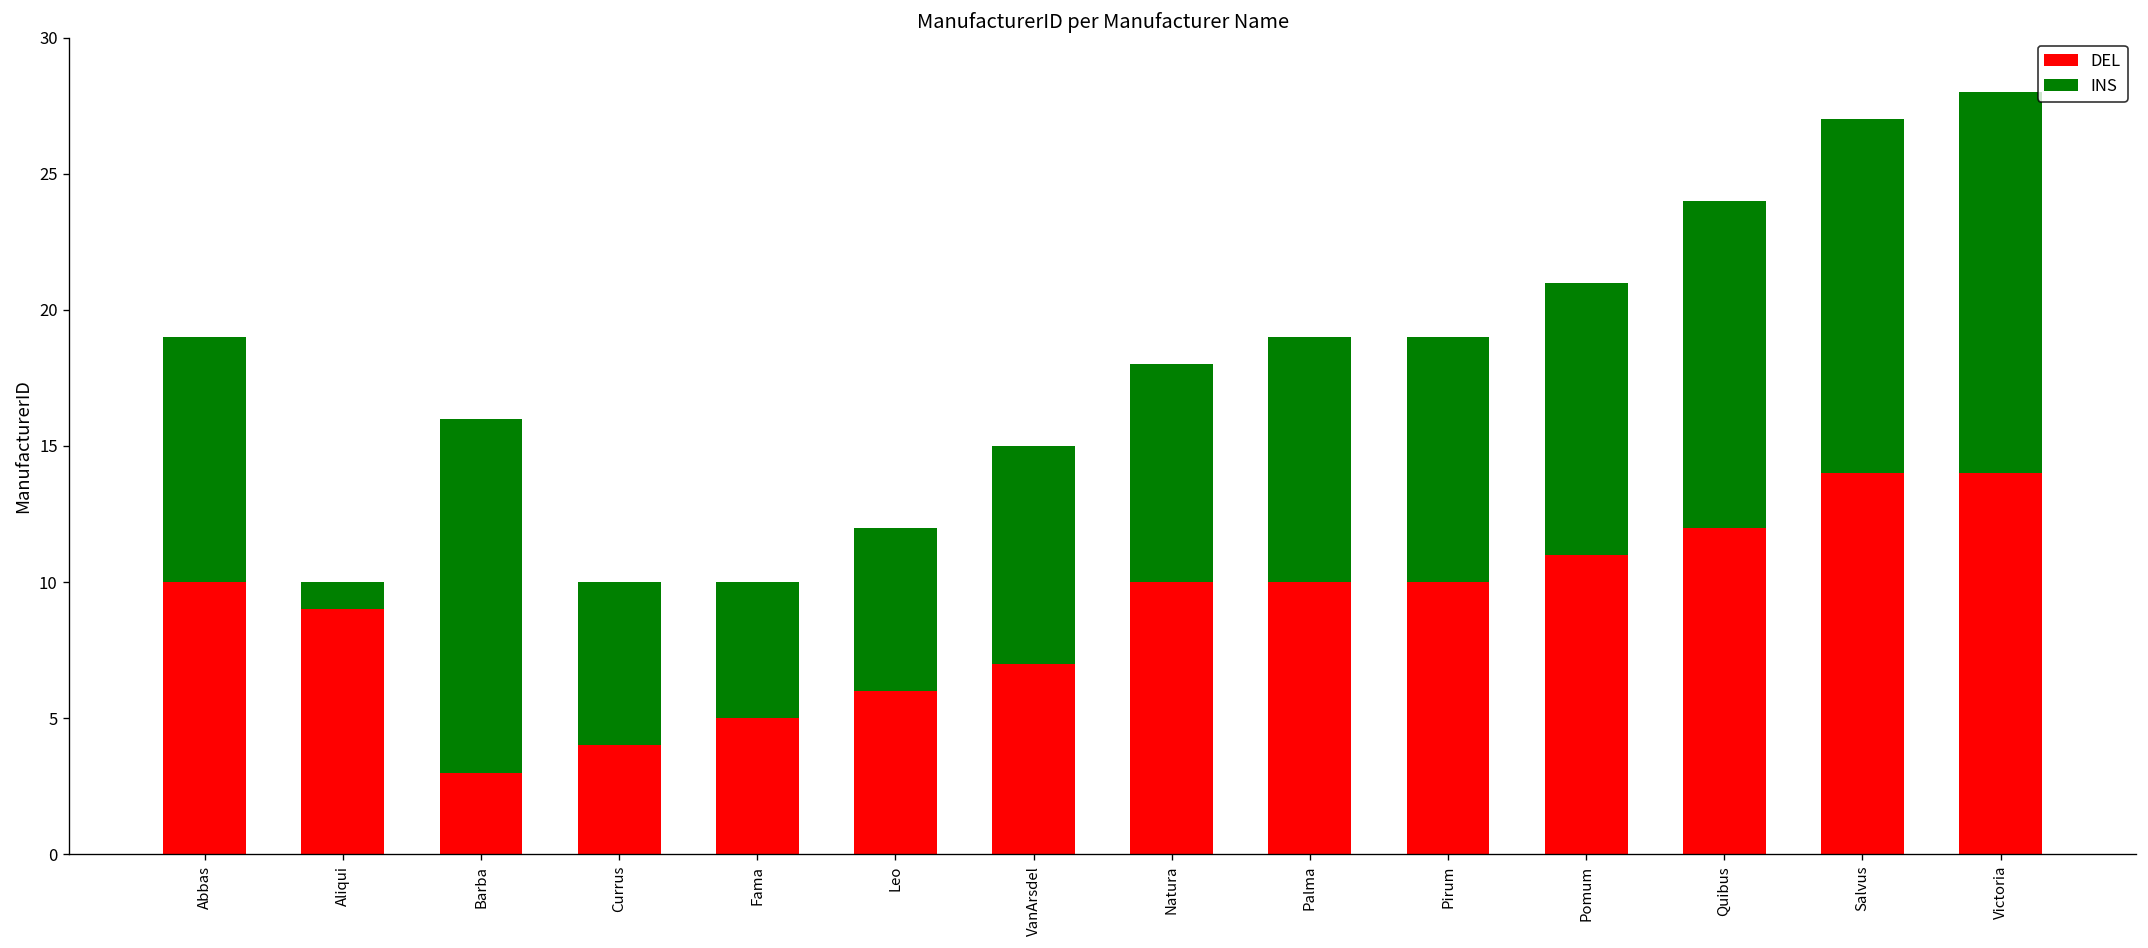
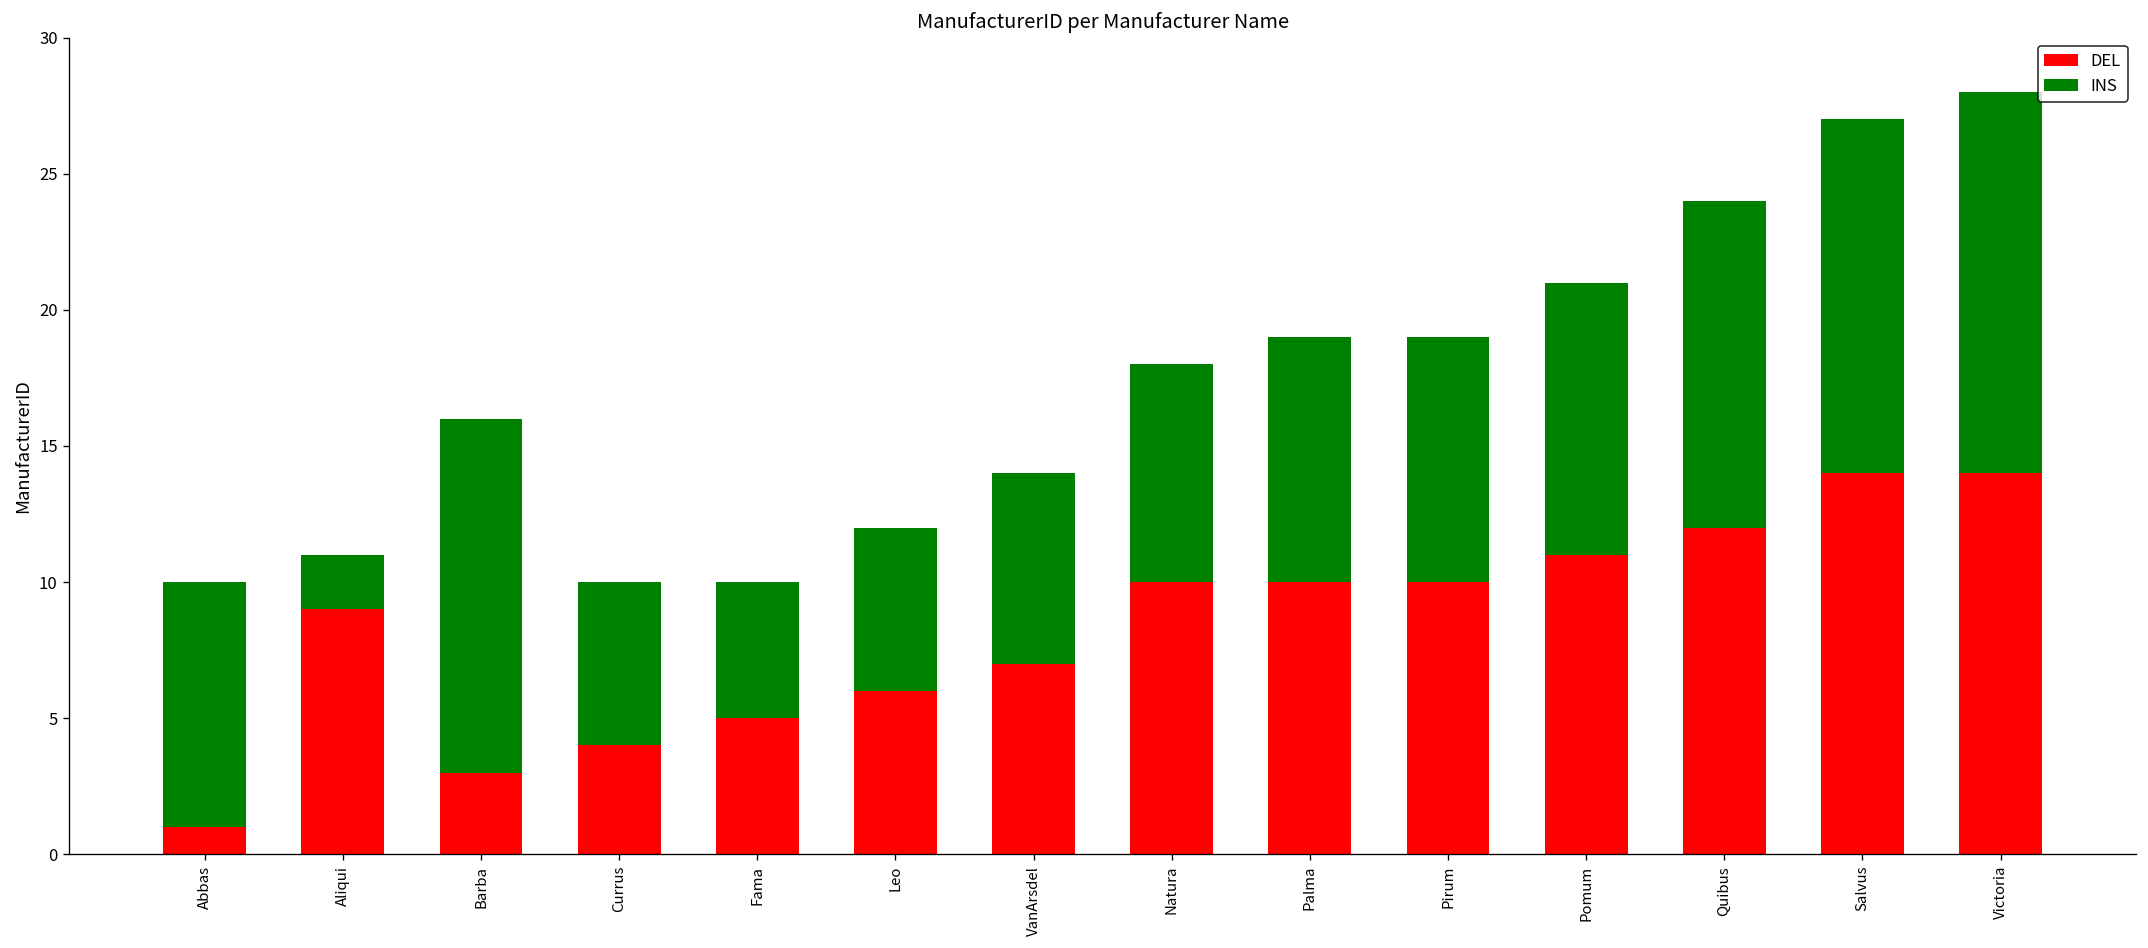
DEL, Abbas: 10 -> 1
INS, Aliqui: 1 -> 2
INS, VanArsdel: 8 -> 7
